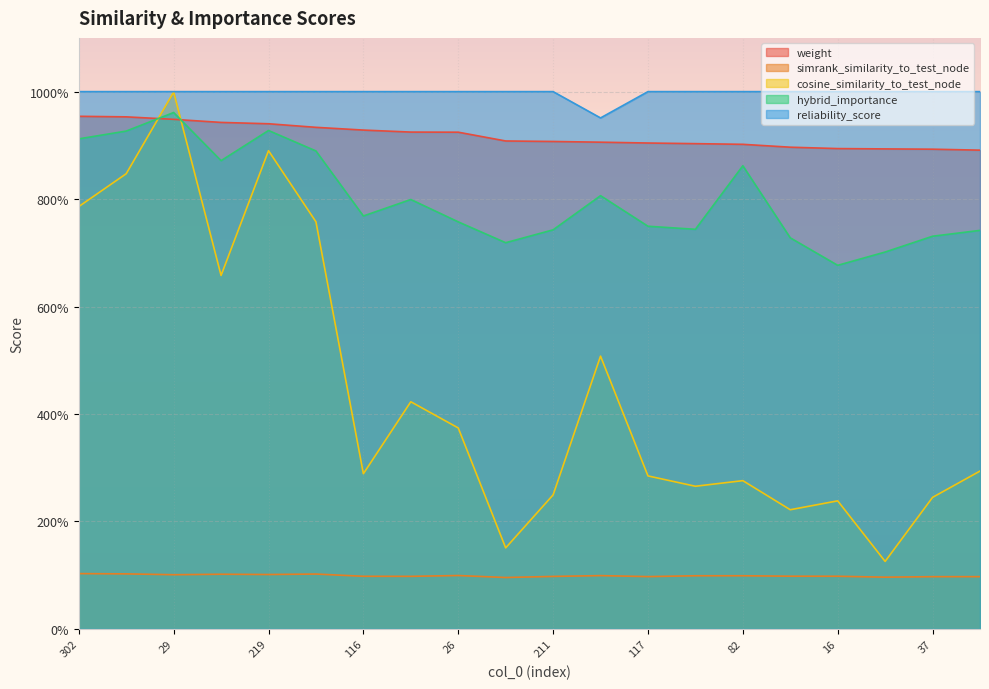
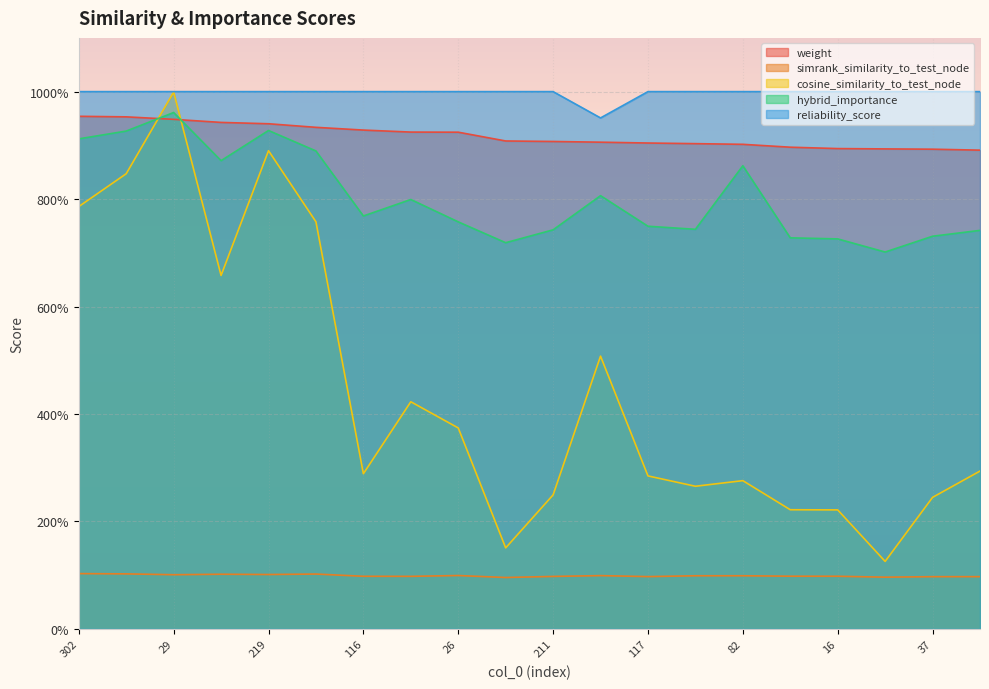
cosine_similarity_to_test_node, 16: 240% -> 220%
hybrid_importance, 16: 680% -> 730%
